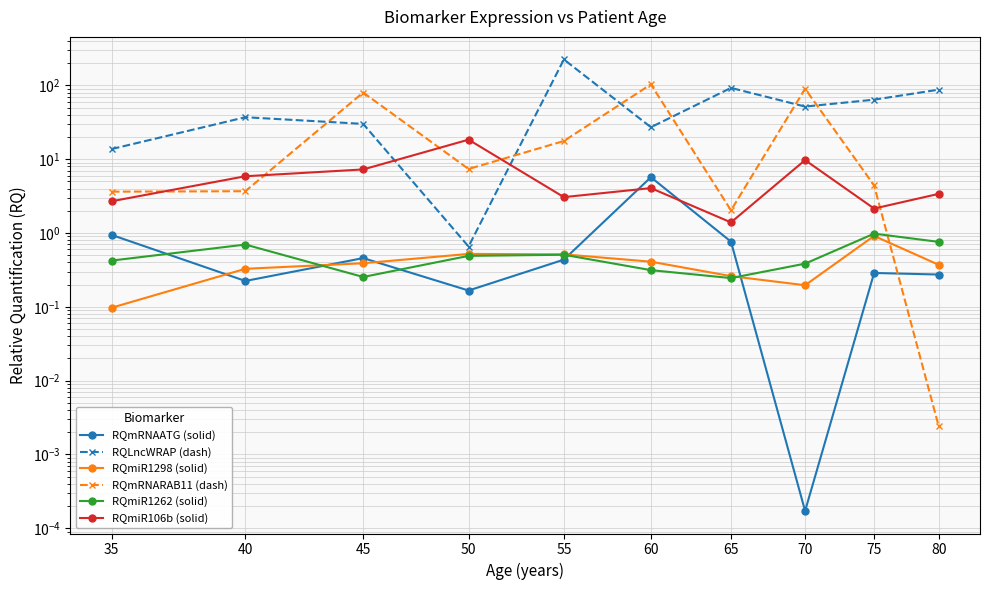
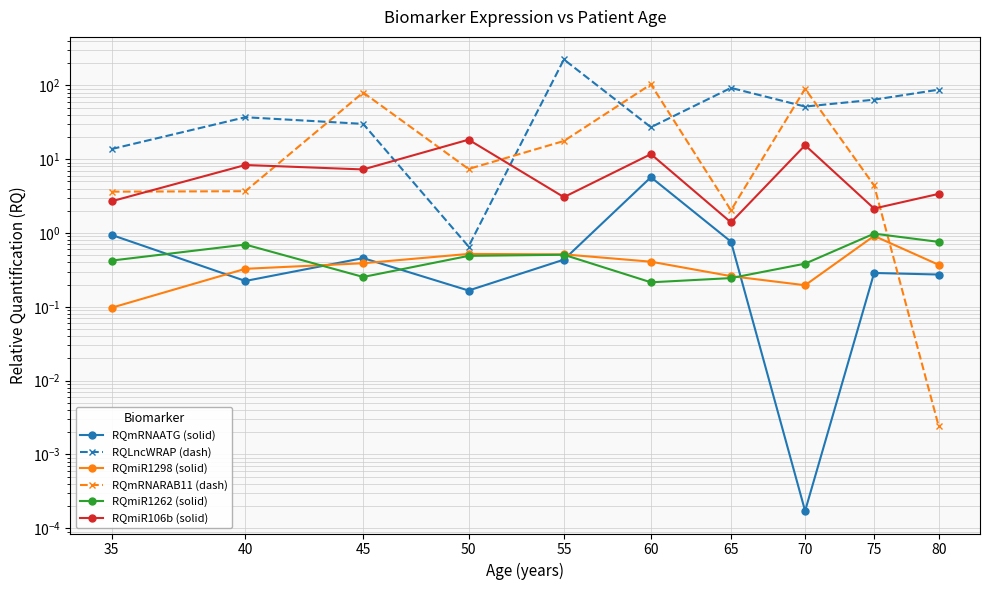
RQmiR106b (solid), 40: 6 -> 8
RQmiR1262 (solid), 60: 0.31 -> 0.21
RQmiR106b (solid), 60: 4 -> 12
RQmiR106b (solid), 70: 10 -> 15
